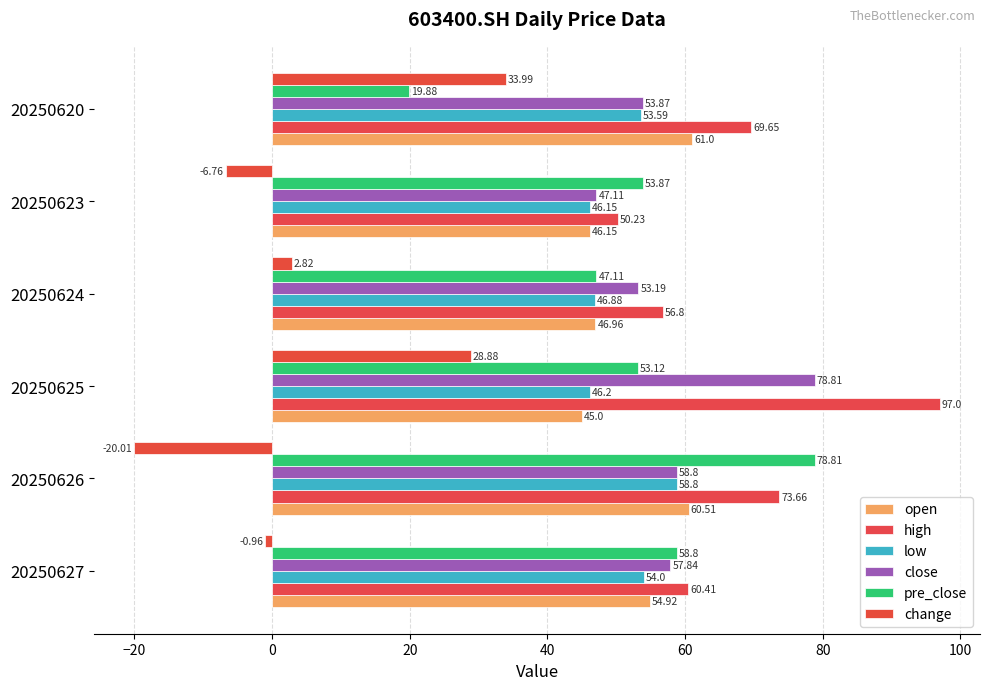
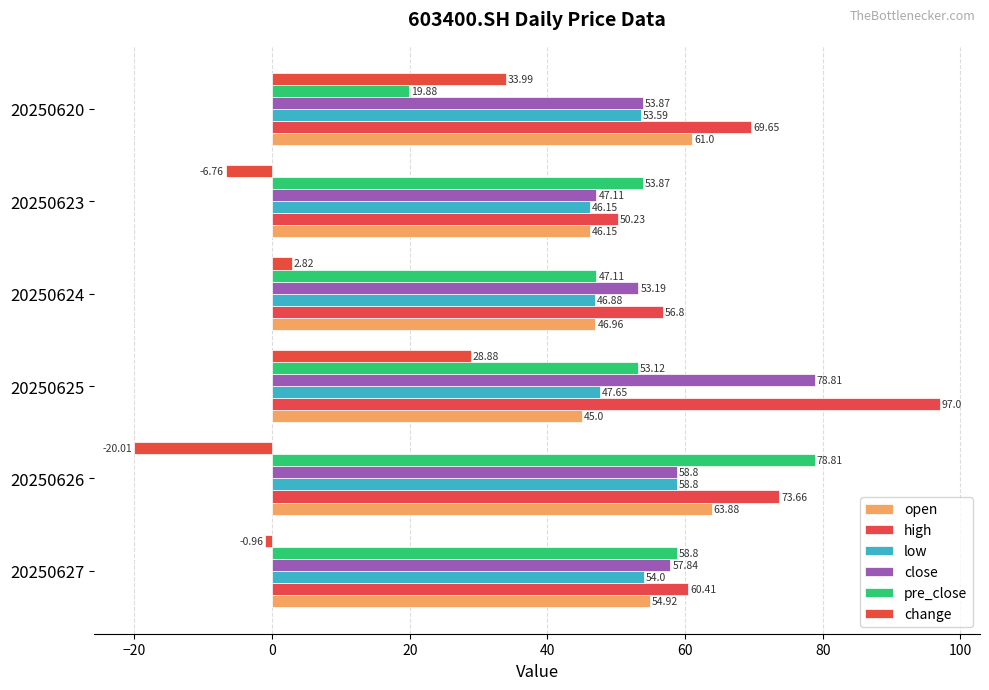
low, 20250625: 46.2 -> 47.65
open, 20250626: 60.51 -> 63.88
